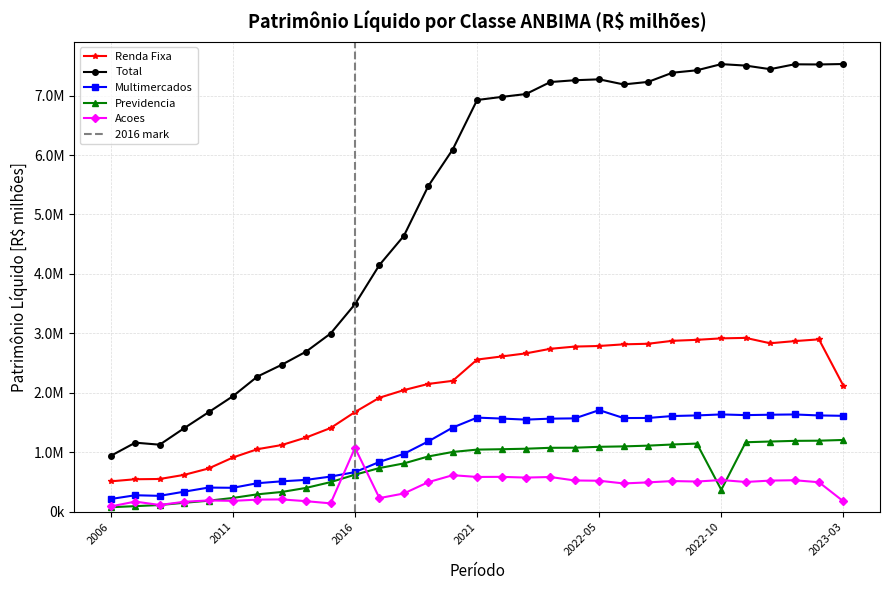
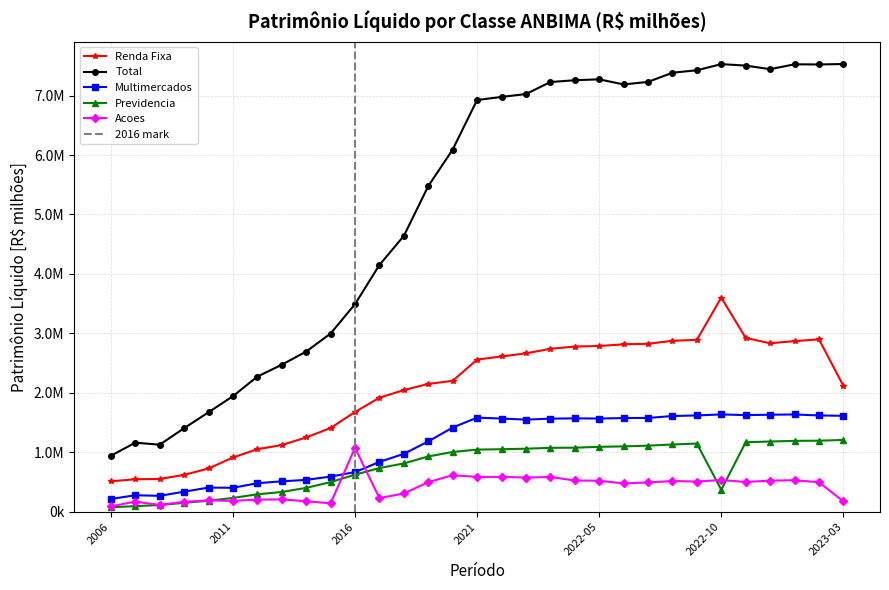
Multimercados, 2022-05: 1700000 -> 1600000
Renda Fixa, 2022-10: 2900000 -> 3600000
